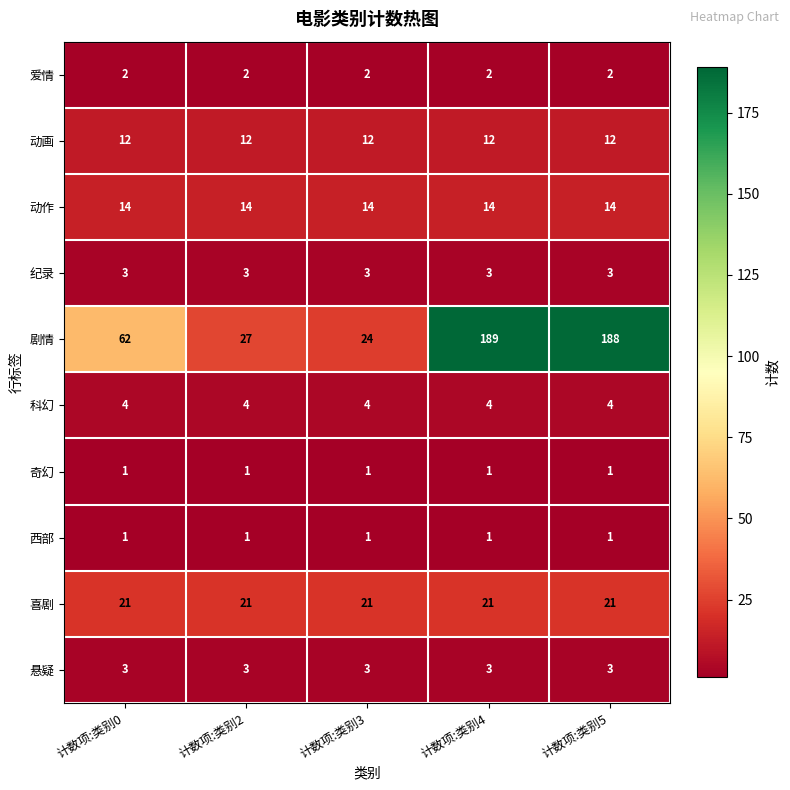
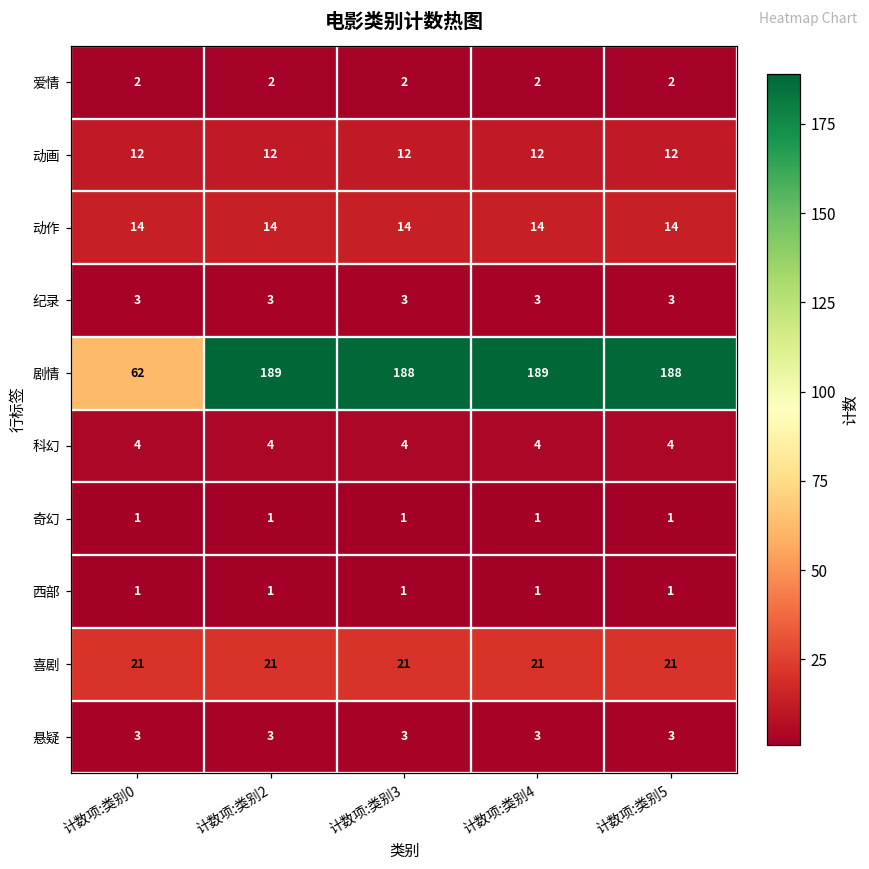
剧情, 计数项:类别2: 27 -> 189
剧情, 计数项:类别3: 24 -> 188
